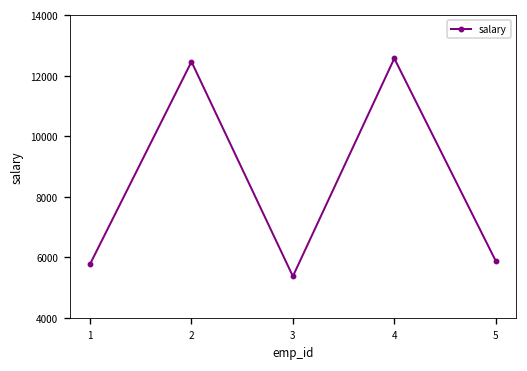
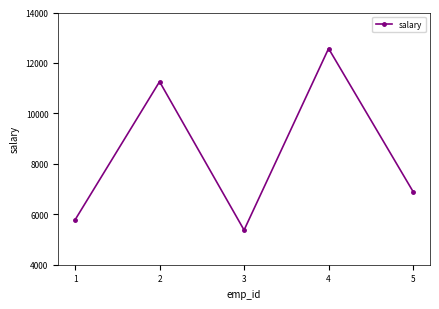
2: 12500 -> 11300
5: 5900 -> 6900
